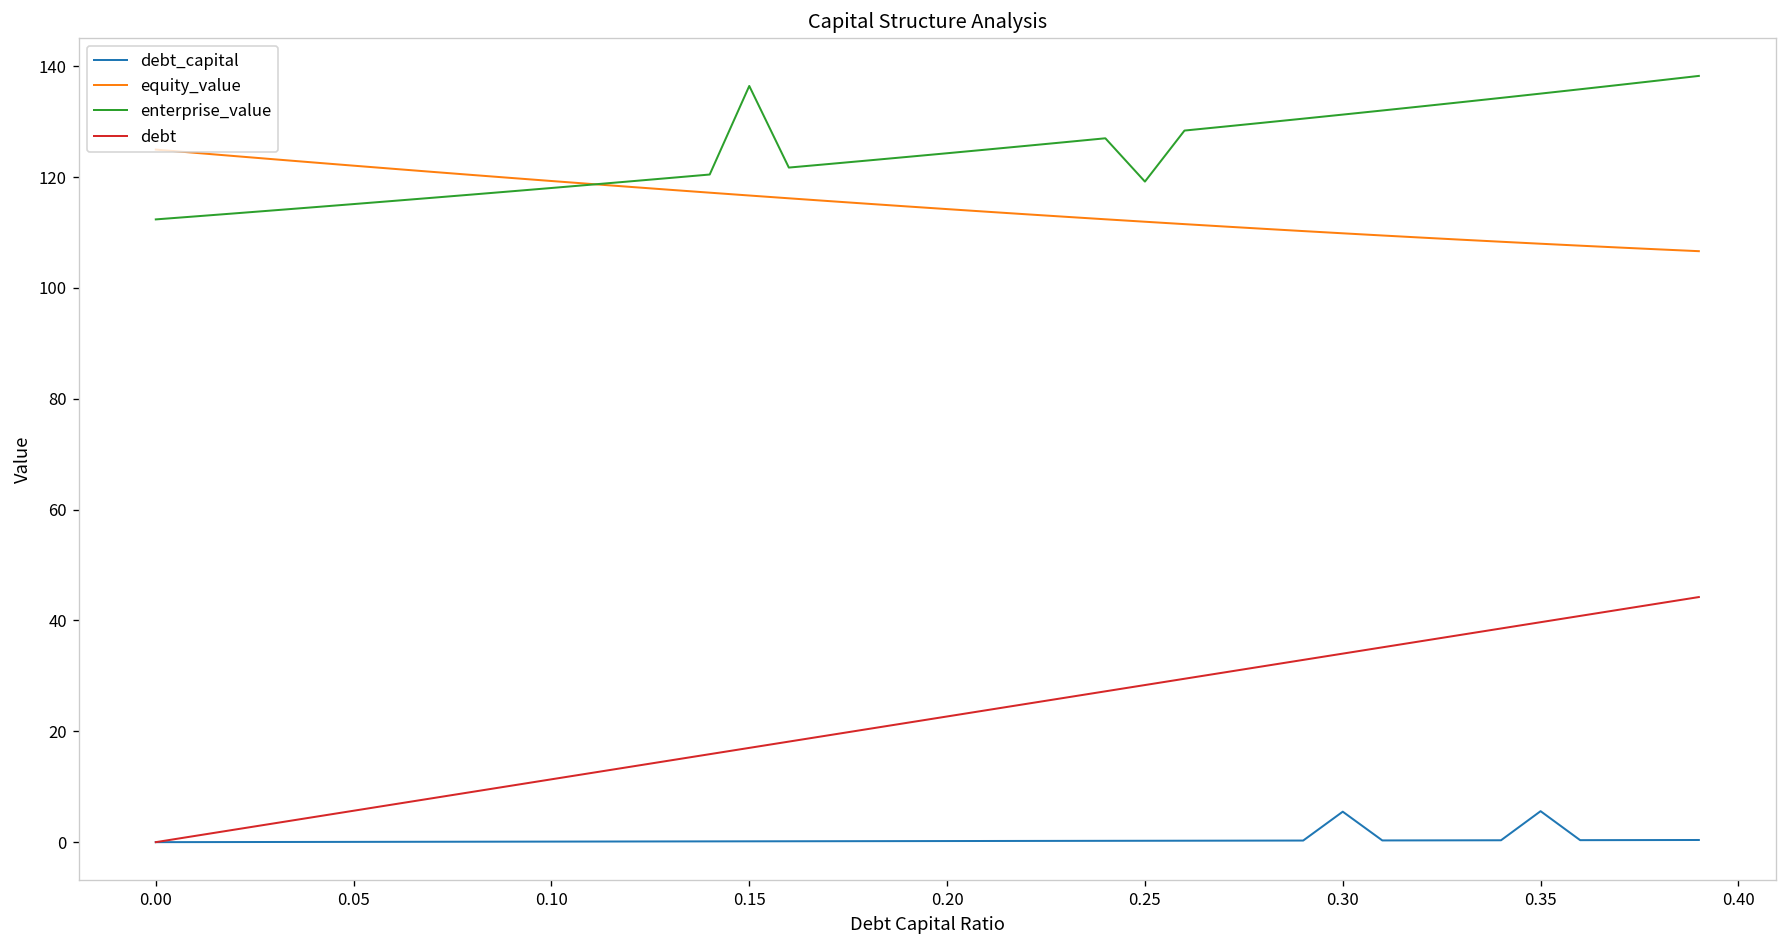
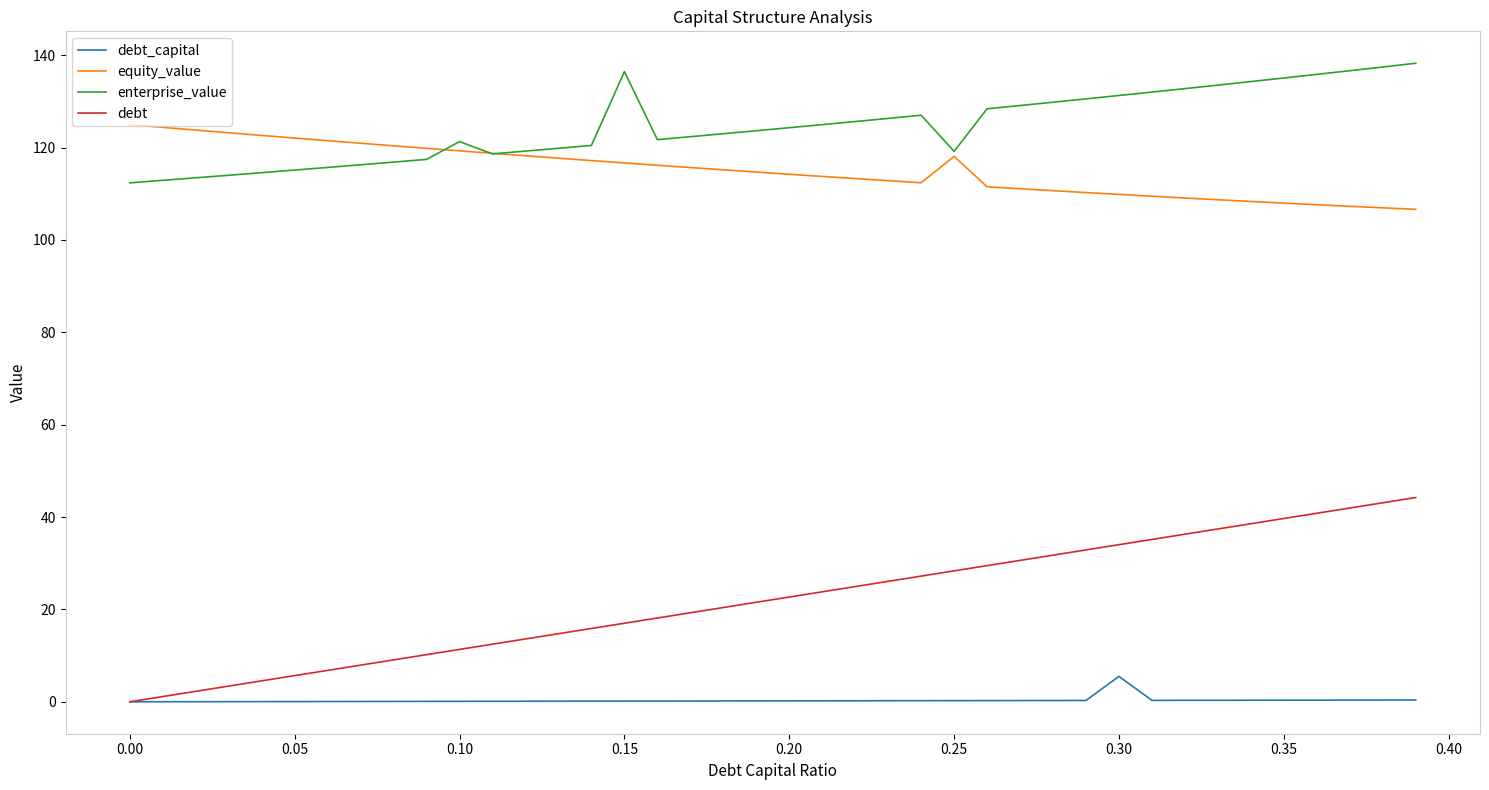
enterprise_value, 0.10: 118 -> 121
equity_value, 0.25: 112 -> 118
debt_capital, 0.35: 6 -> 0
